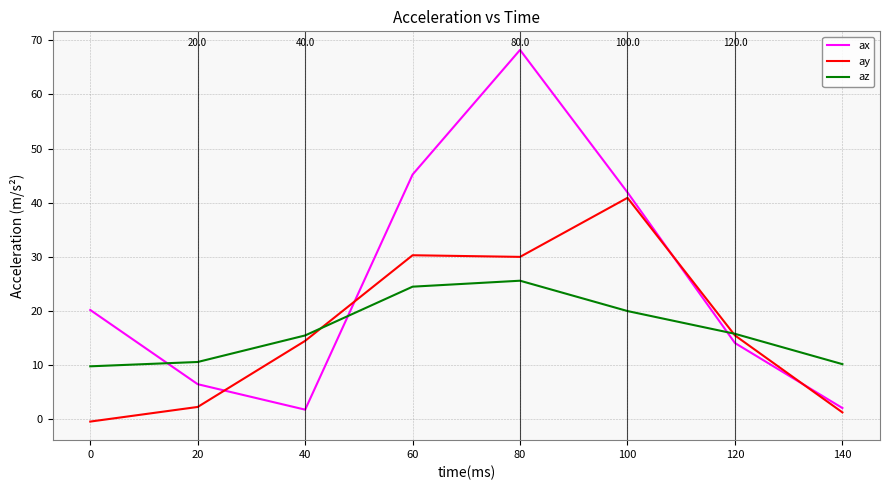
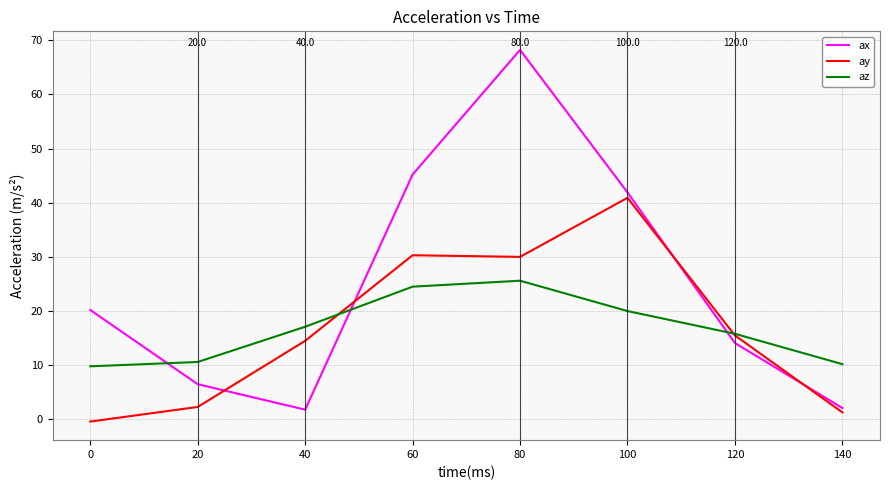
az, 40: 16 -> 17
